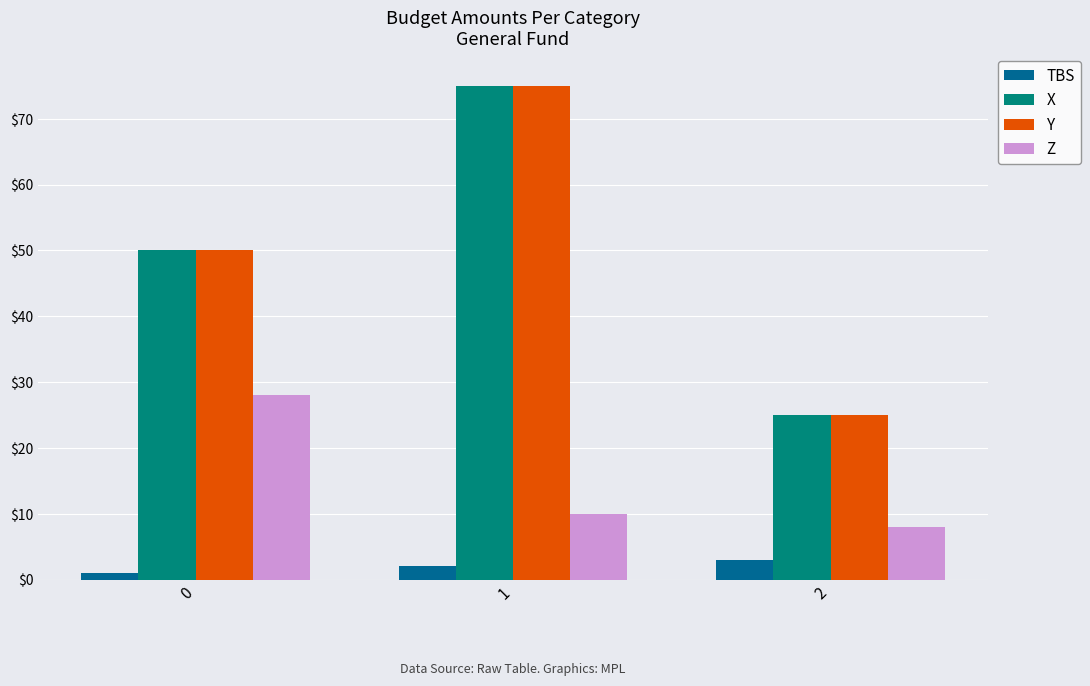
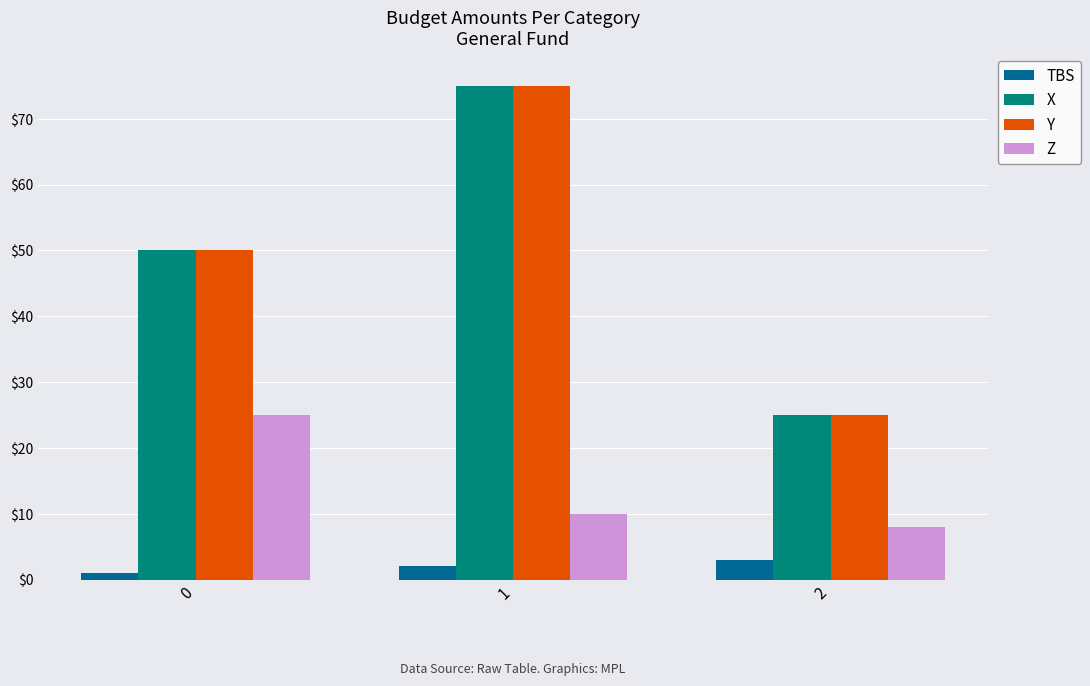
Z, 0: $28 -> $25
